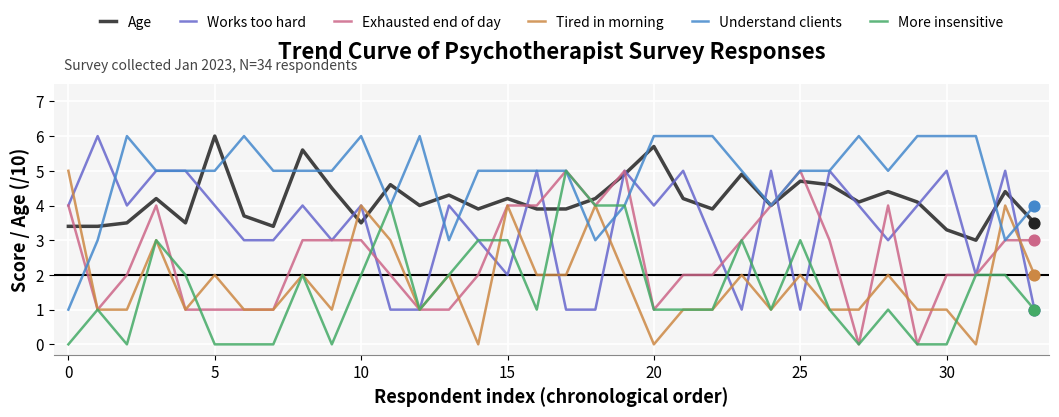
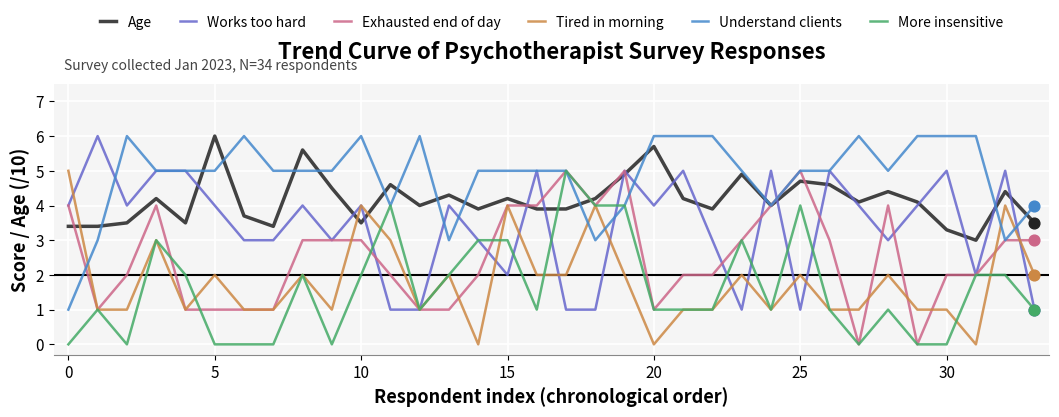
More insensitive, 25: 3 -> 4
